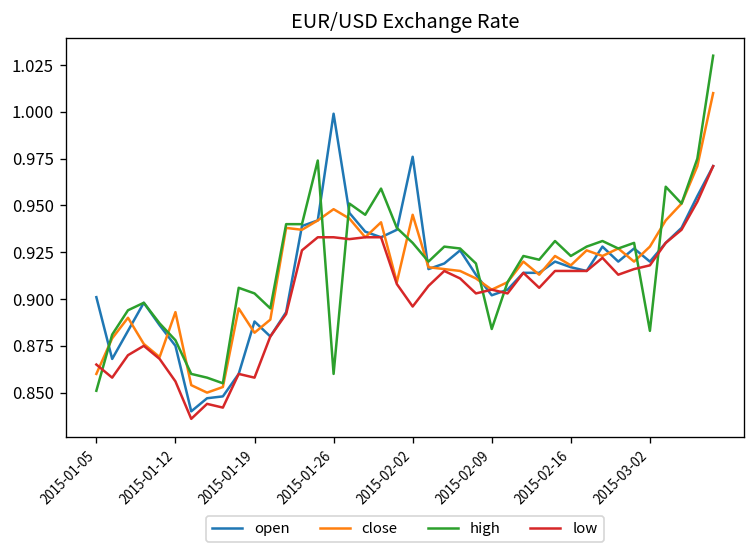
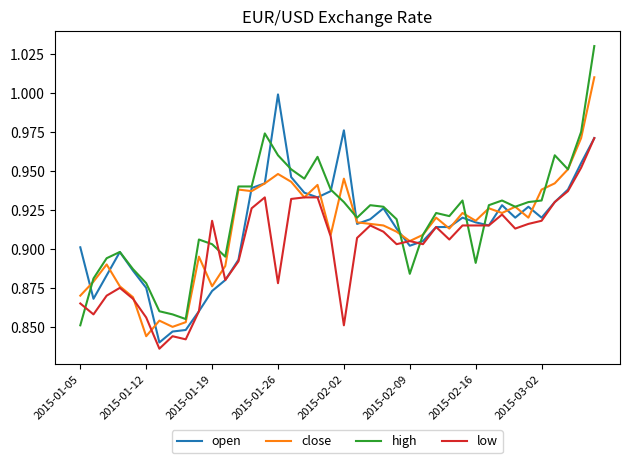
close, 2015-01-05: 0.86 -> 0.87
close, 2015-01-12: 0.893 -> 0.844
open, 2015-01-19: 0.888 -> 0.873
close, 2015-01-19: 0.882 -> 0.876
low, 2015-01-19: 0.858 -> 0.918
high, 2015-01-26: 0.86 -> 0.96
low, 2015-01-26: 0.933 -> 0.878
low, 2015-02-02: 0.896 -> 0.851
high, 2015-02-16: 0.923 -> 0.891
close, 2015-03-02: 0.928 -> 0.938
high, 2015-03-02: 0.883 -> 0.931
